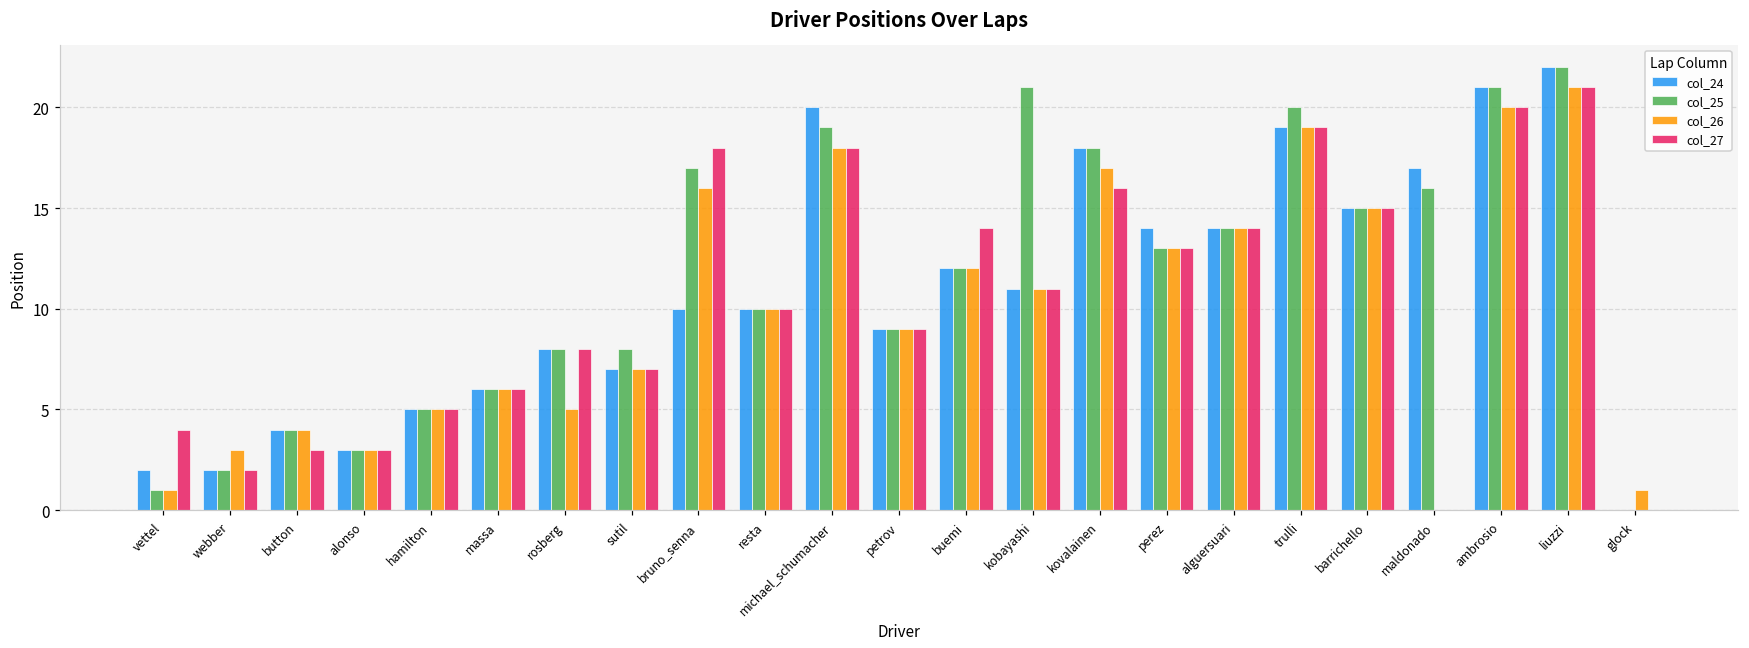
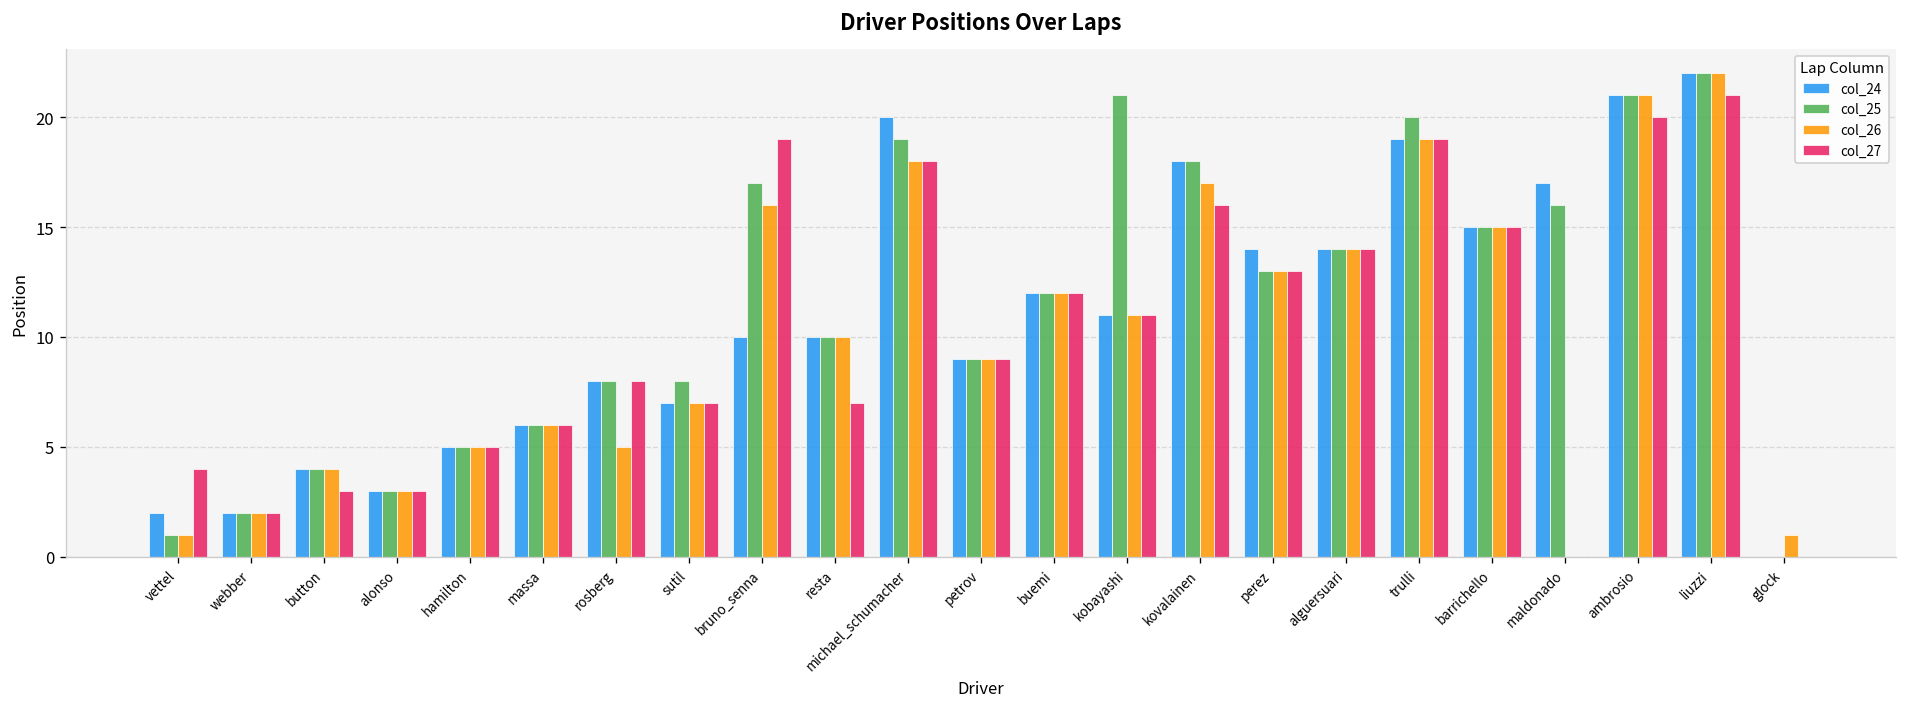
col_26, webber: 3 -> 2
col_27, bruno_senna: 18 -> 19
col_27, resta: 10 -> 7
col_27, buemi: 14 -> 12
col_26, ambrosio: 20 -> 21
col_26, liuzzi: 21 -> 22
